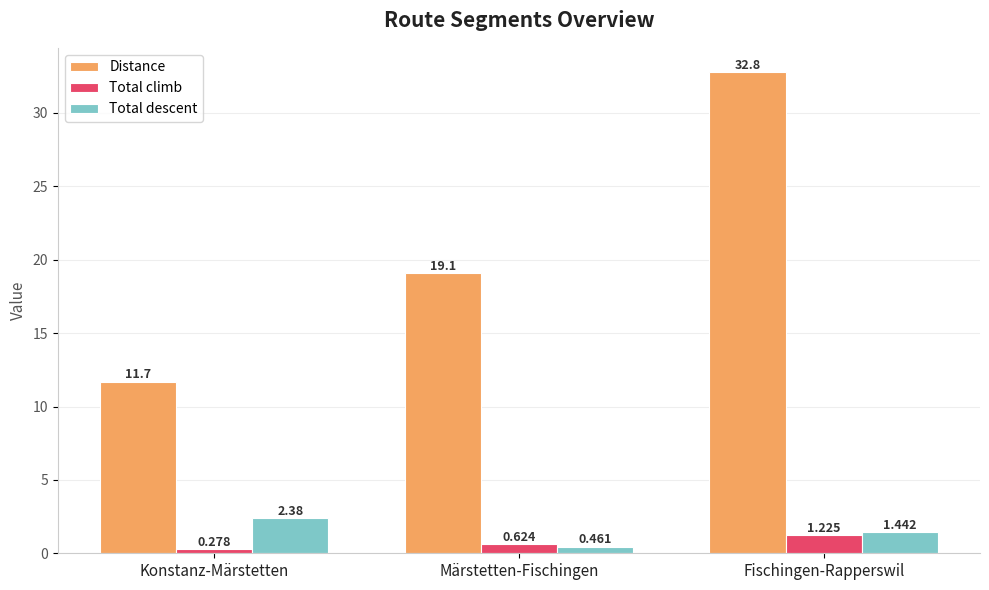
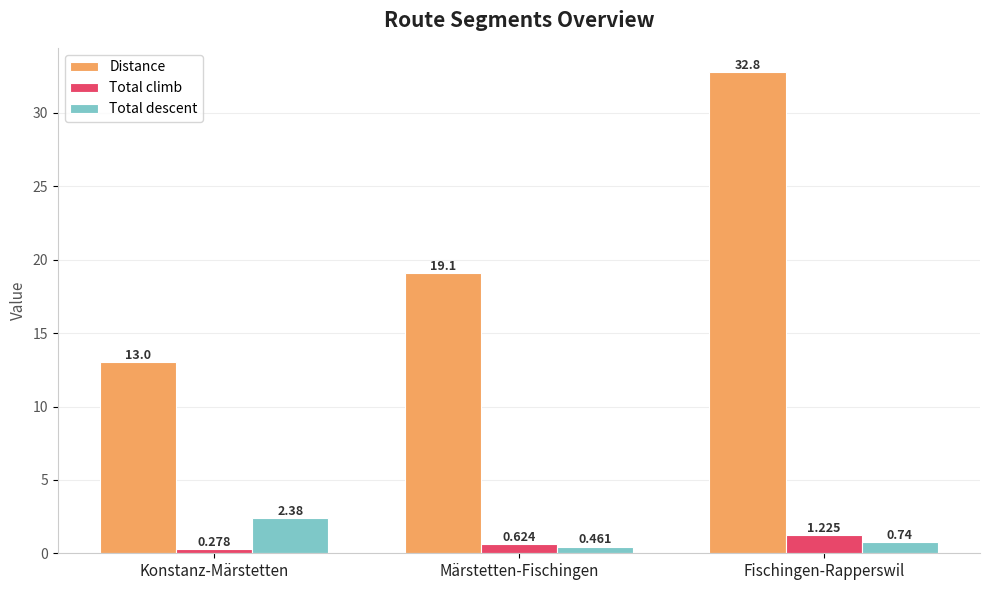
Distance, Konstanz-Märstetten: 11.7 -> 13.0
Total descent, Fischingen-Rapperswil: 1.442 -> 0.74
